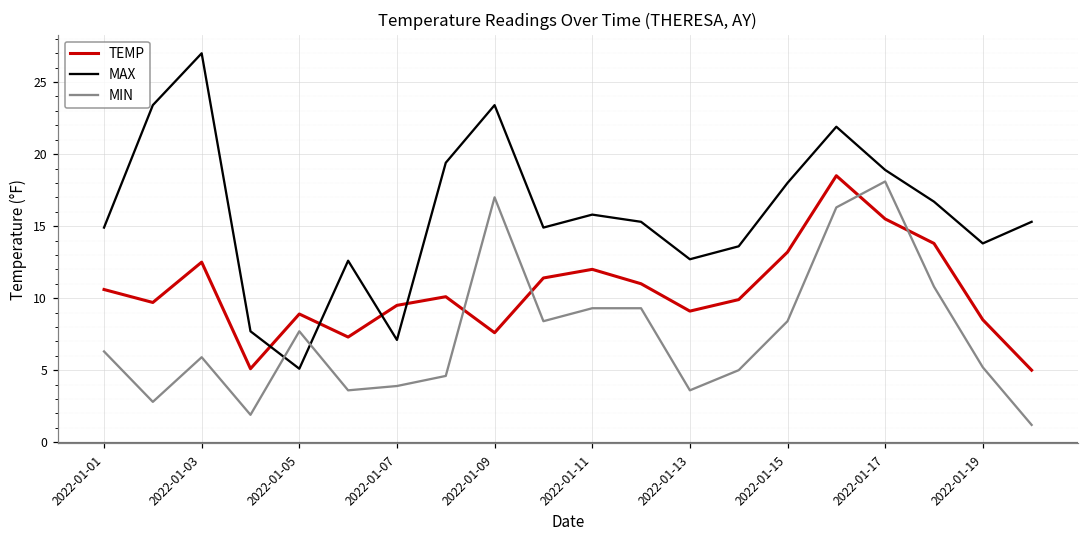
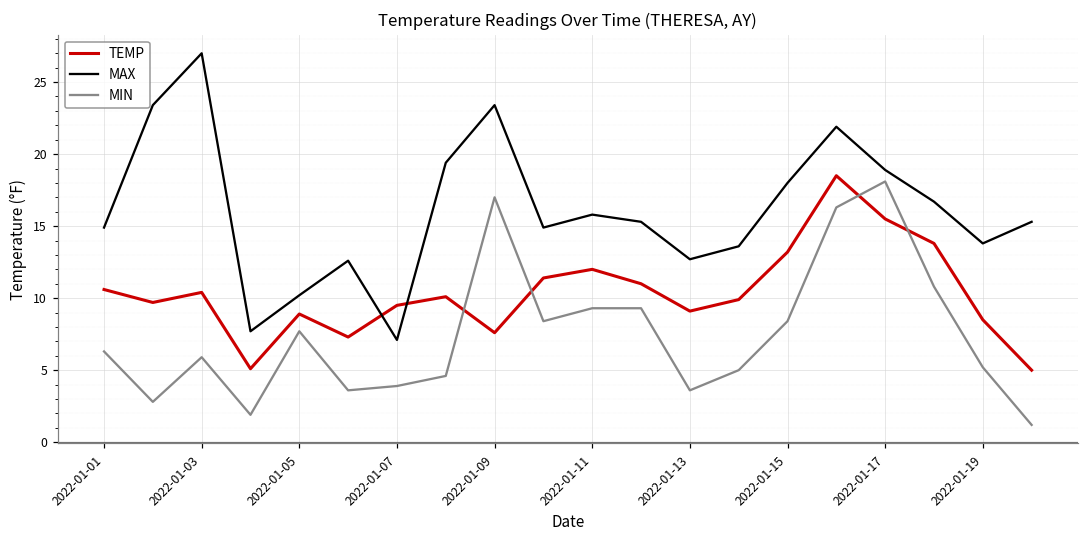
TEMP, 2022-01-03: 12.5 -> 10.4
MAX, 2022-01-05: 5.1 -> 10.2
